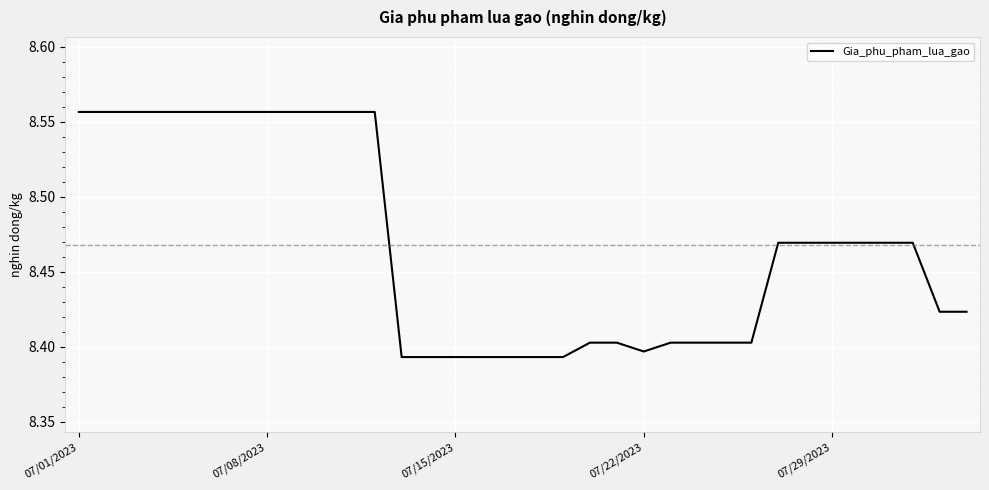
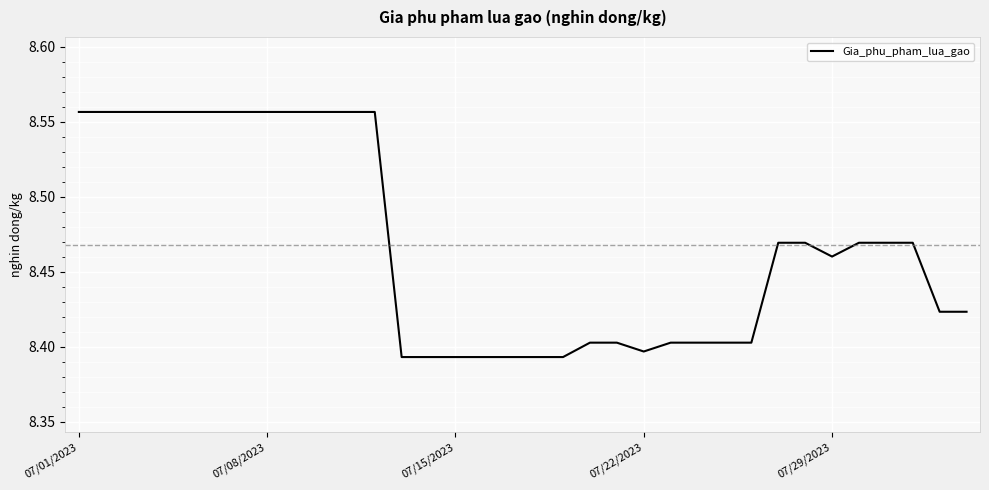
07/29/2023: 8.469 -> 8.460
